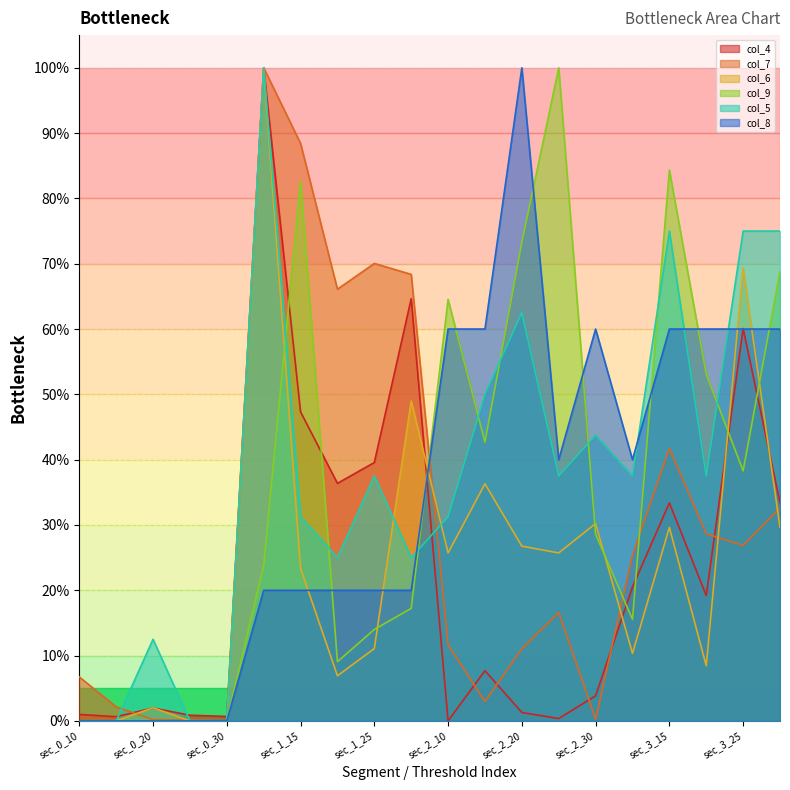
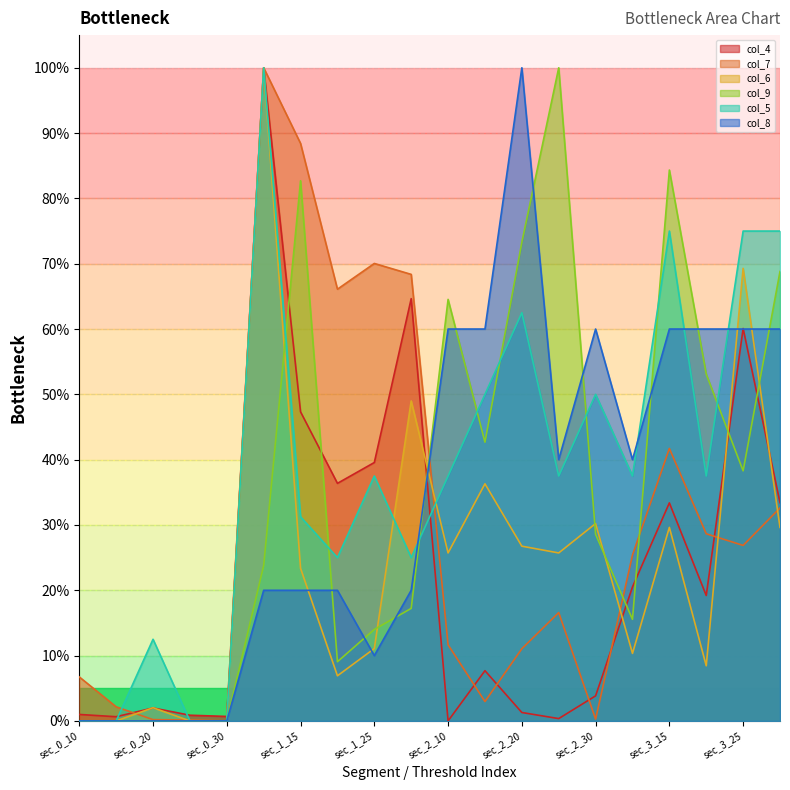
col_8, sec_1_25: 20% -> 10%
col_5, sec_2_10: 31% -> 38%
col_5, sec_2_30: 44% -> 50%
